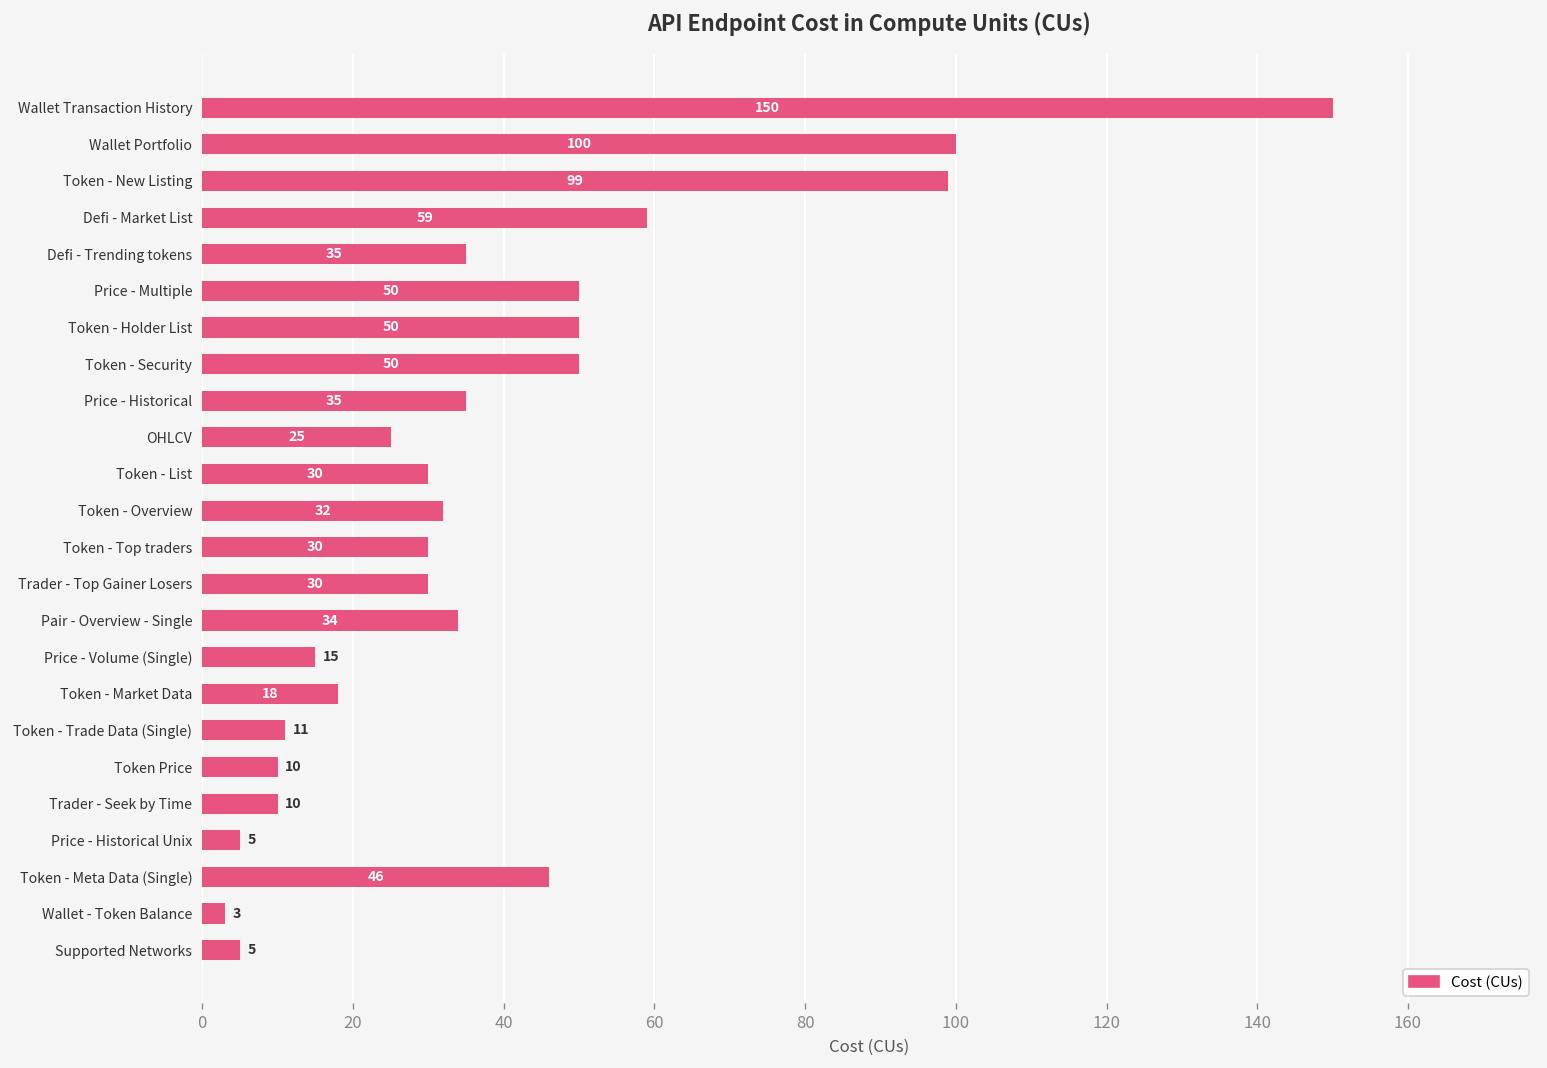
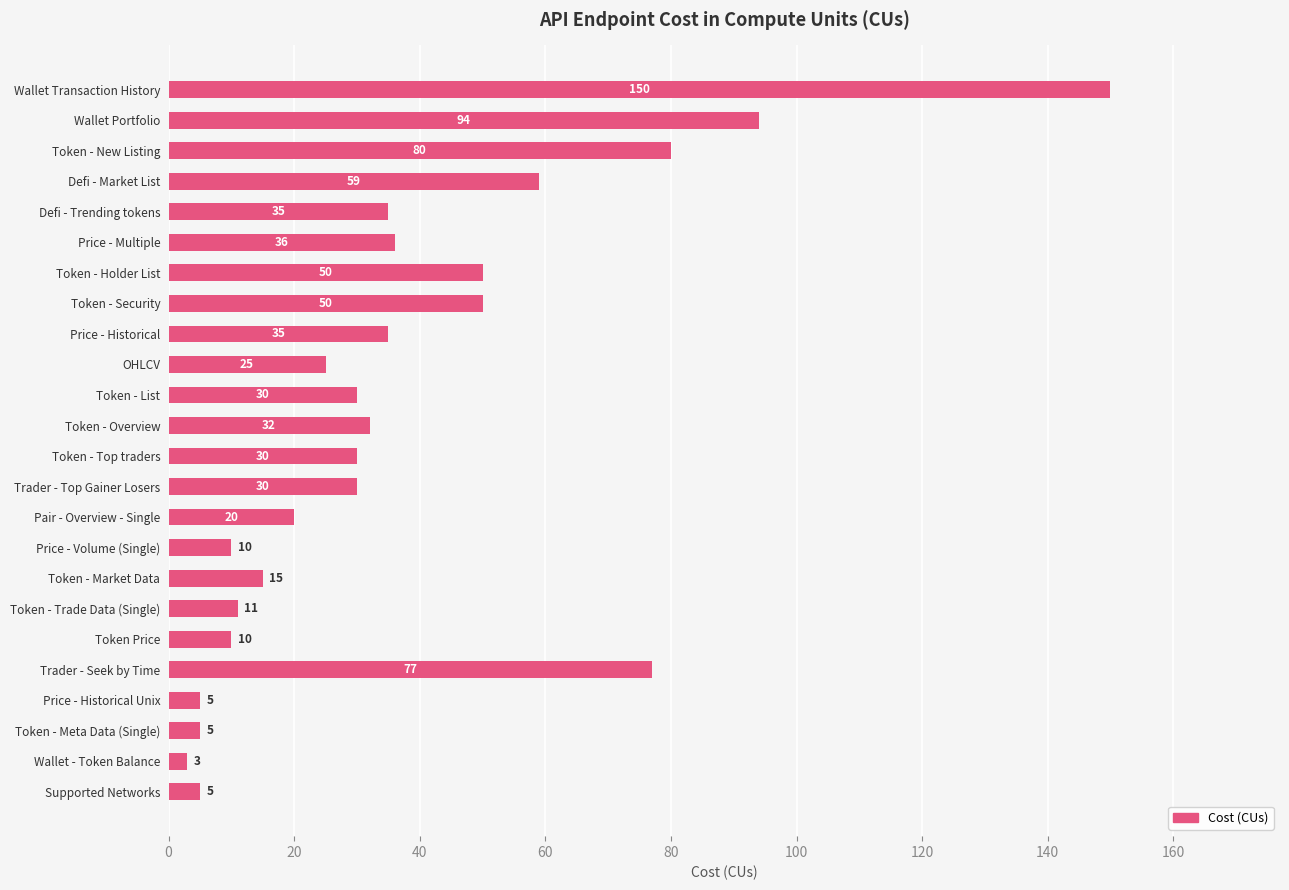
Wallet Portfolio: 100 -> 94
Token - New Listing: 99 -> 80
Price - Multiple: 50 -> 36
Pair - Overview - Single: 34 -> 20
Price - Volume (Single): 15 -> 10
Token - Market Data: 18 -> 15
Trader - Seek by Time: 10 -> 77
Token - Meta Data (Single): 46 -> 5
